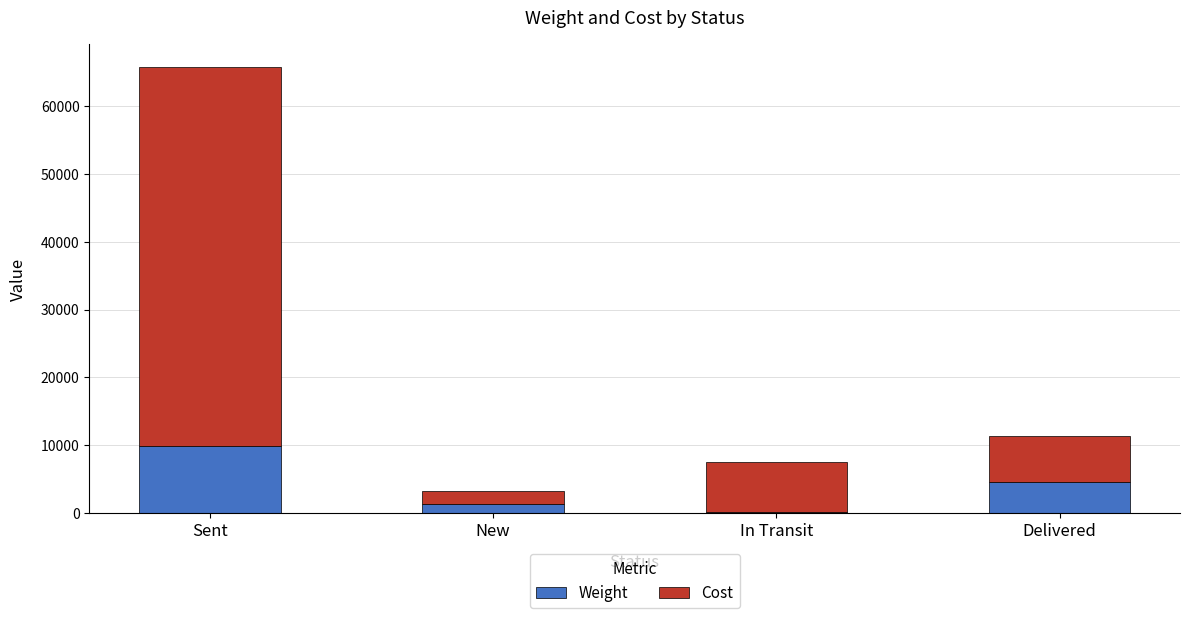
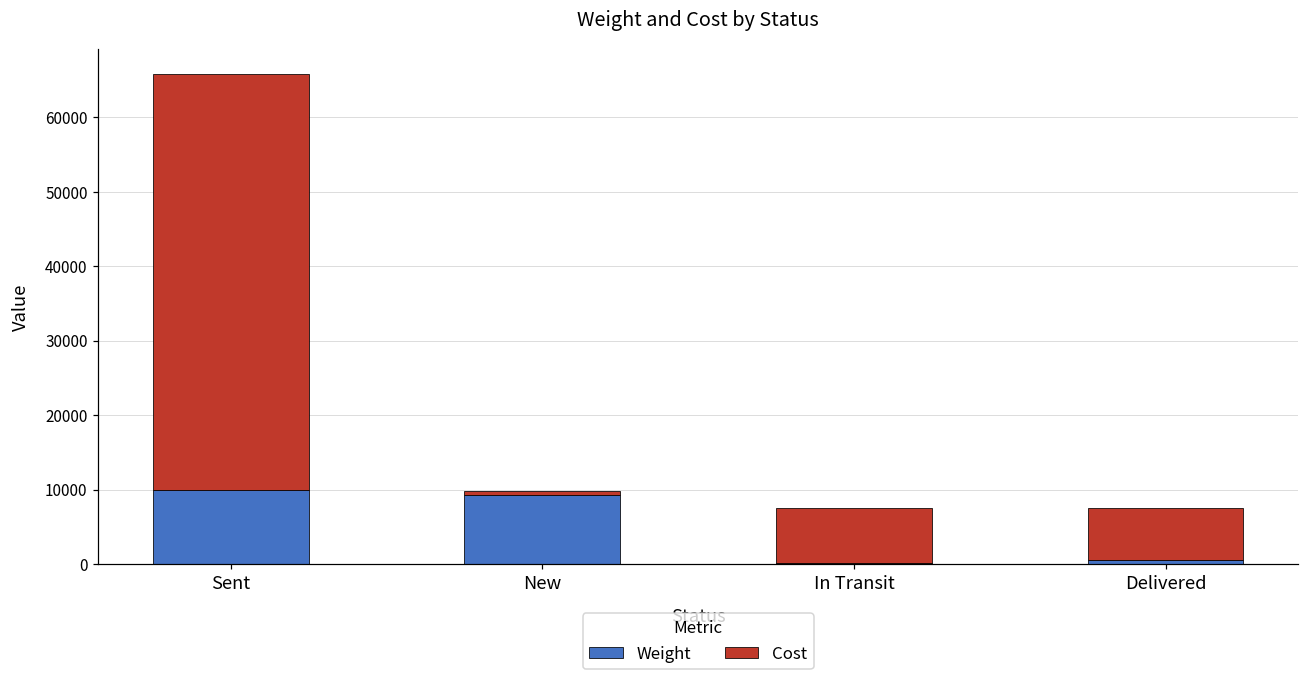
Weight, New: 1000 -> 9000
Cost, New: 2000 -> 1000
Weight, Delivered: 4000 -> 1000
